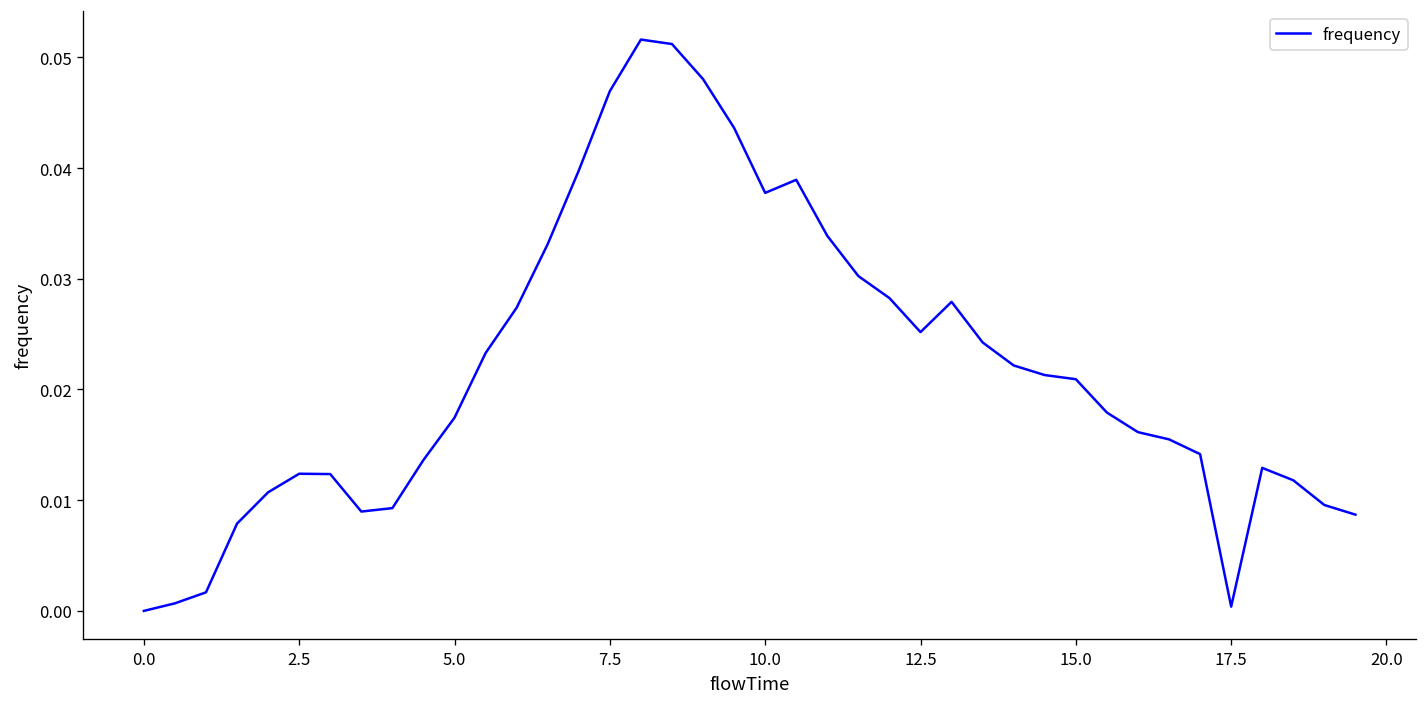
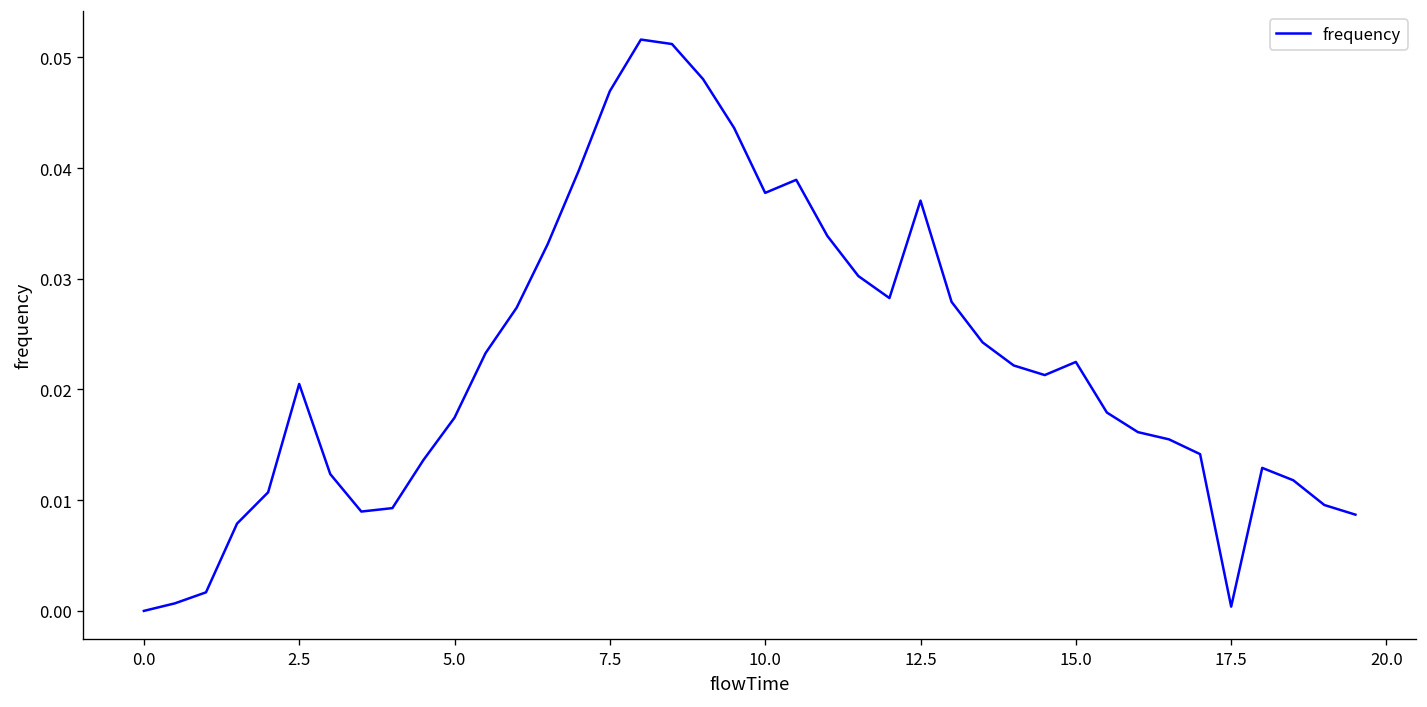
2.5: 0.012 -> 0.020
12.5: 0.025 -> 0.037
15.0: 0.021 -> 0.022
